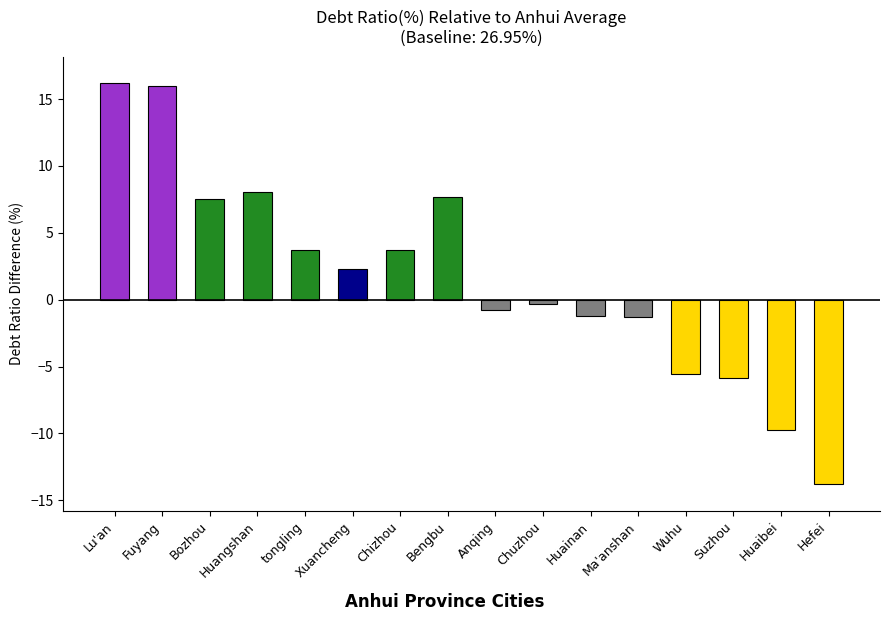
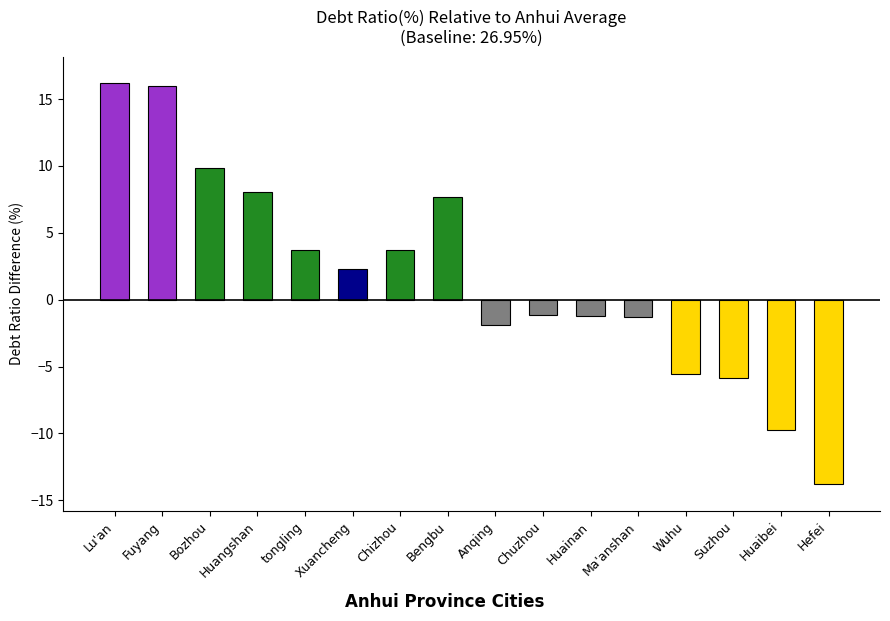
Bozhou: 7.5 -> 9.9
Anqing: -0.8 -> -1.9
Chuzhou: -0.4 -> -1.1
